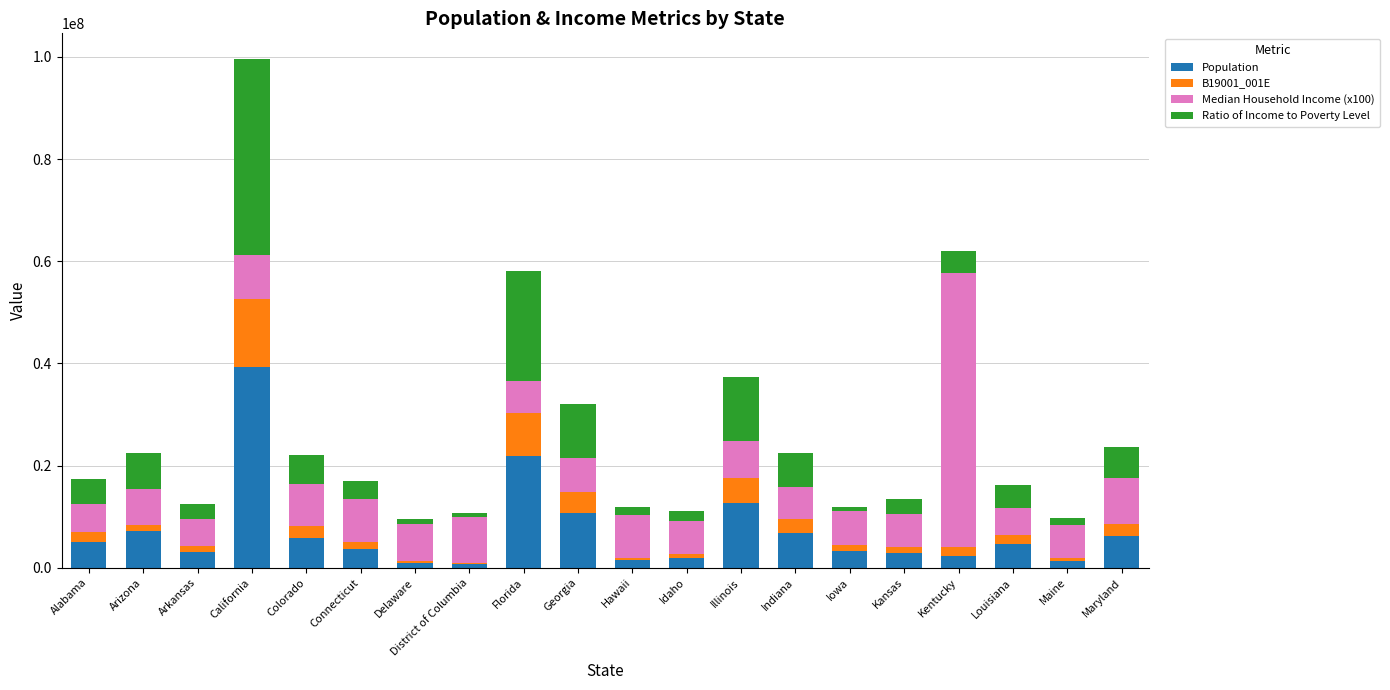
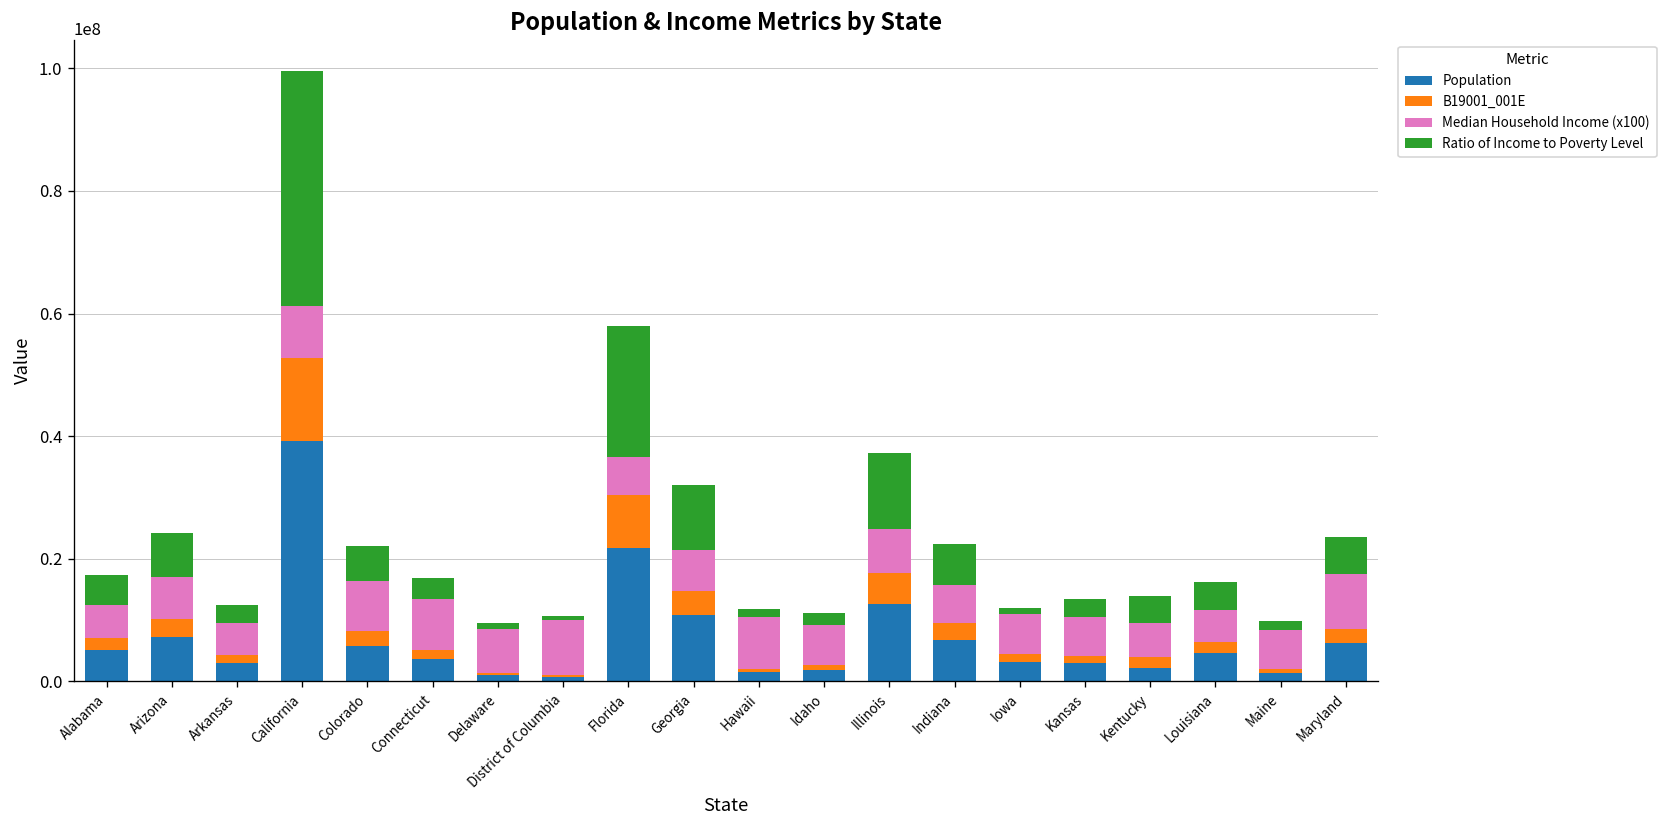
B19001_001E, Arizona: 1000000 -> 3000000
Median Household Income (x100), Kentucky: 54000000 -> 6000000
